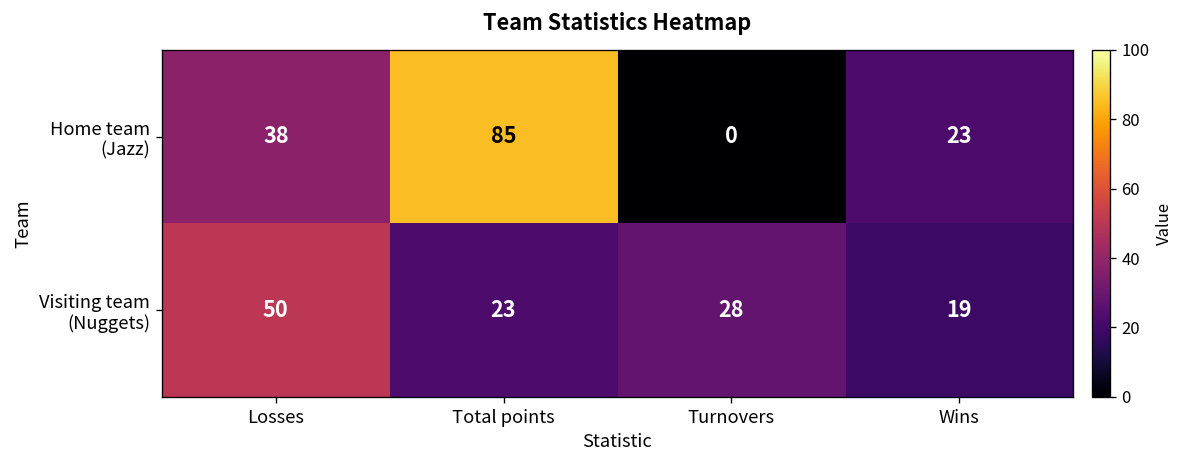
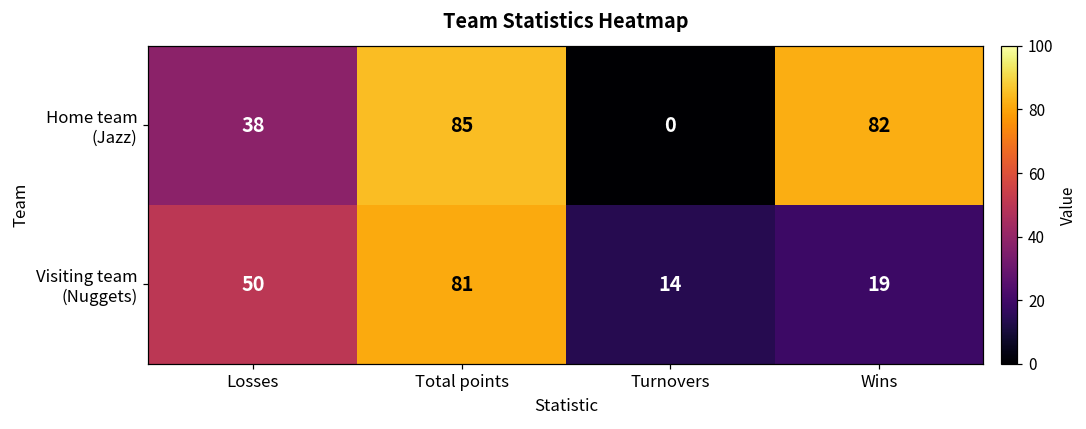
Home team (Jazz), Wins: 23 -> 82
Visiting team (Nuggets), Total points: 23 -> 81
Visiting team (Nuggets), Turnovers: 28 -> 14
